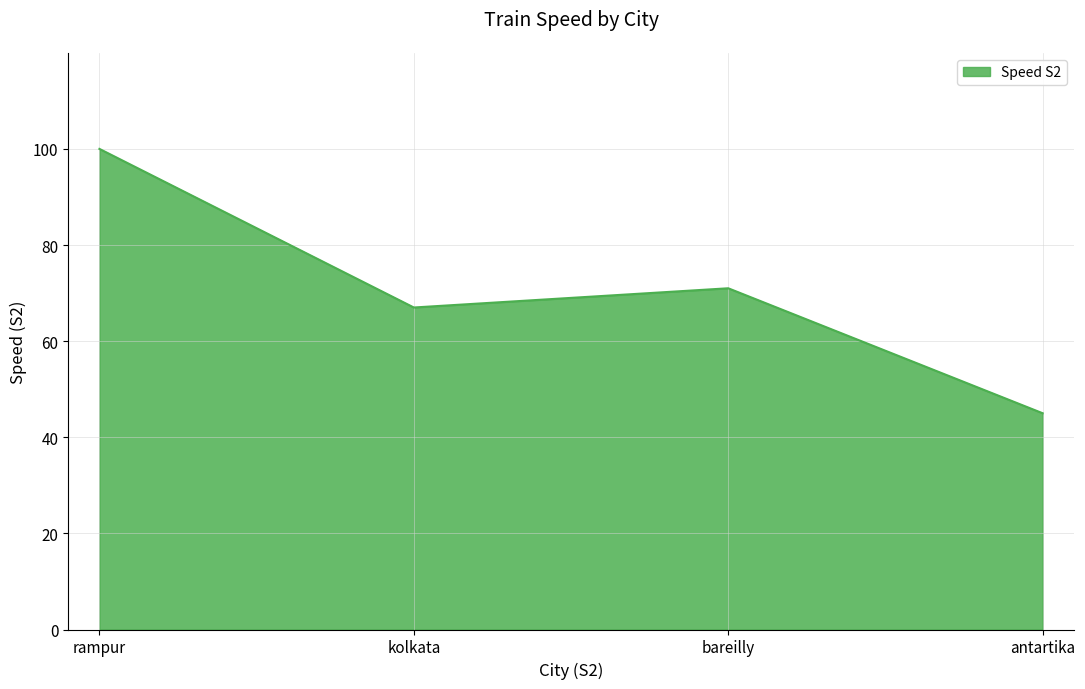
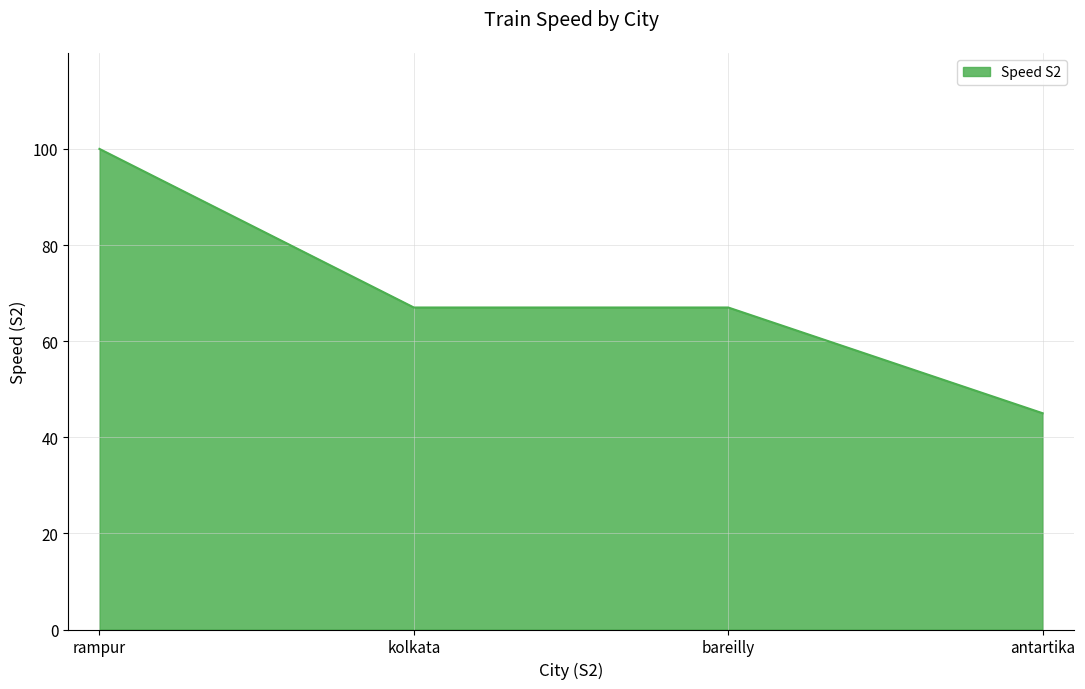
bareilly: 71 -> 67
